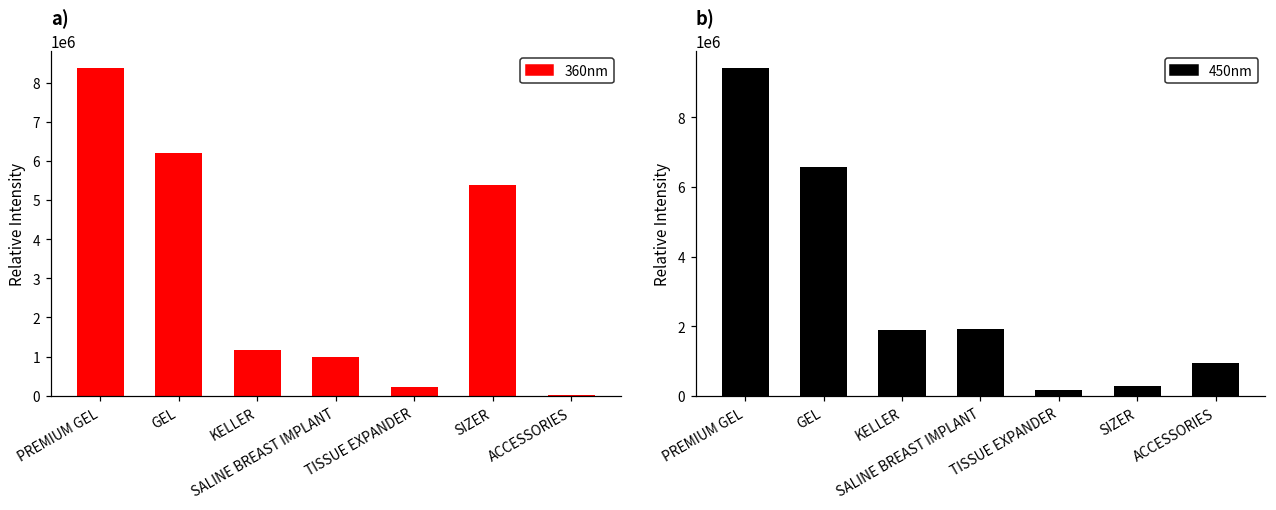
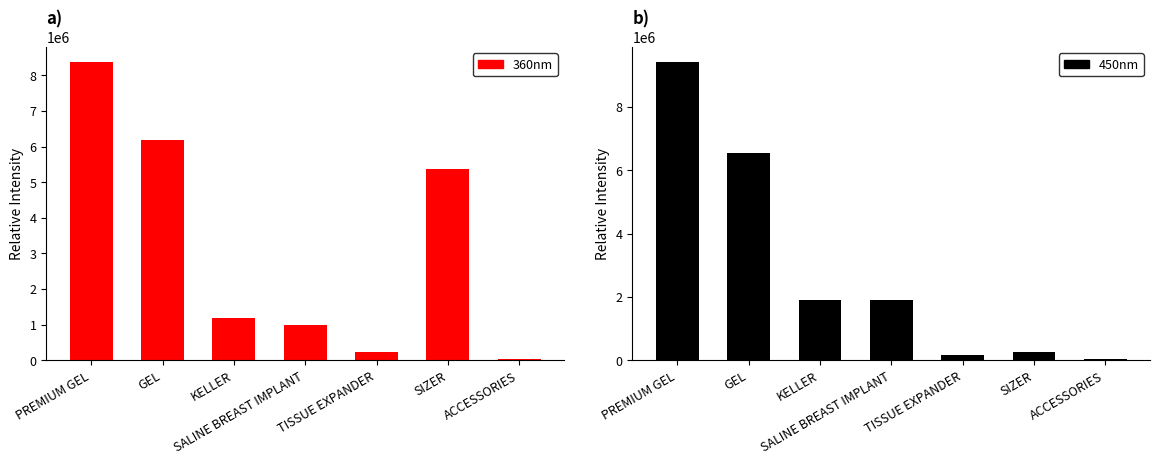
b), ACCESSORIES: 900000 -> 0
